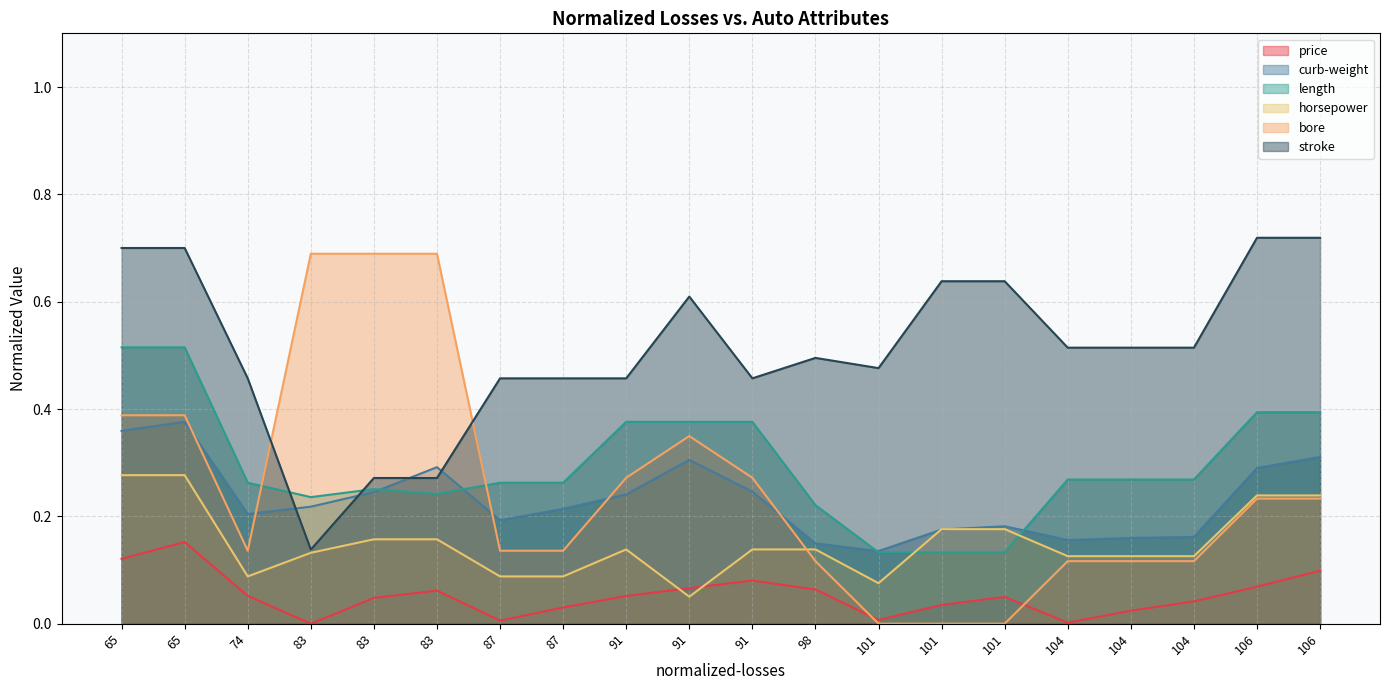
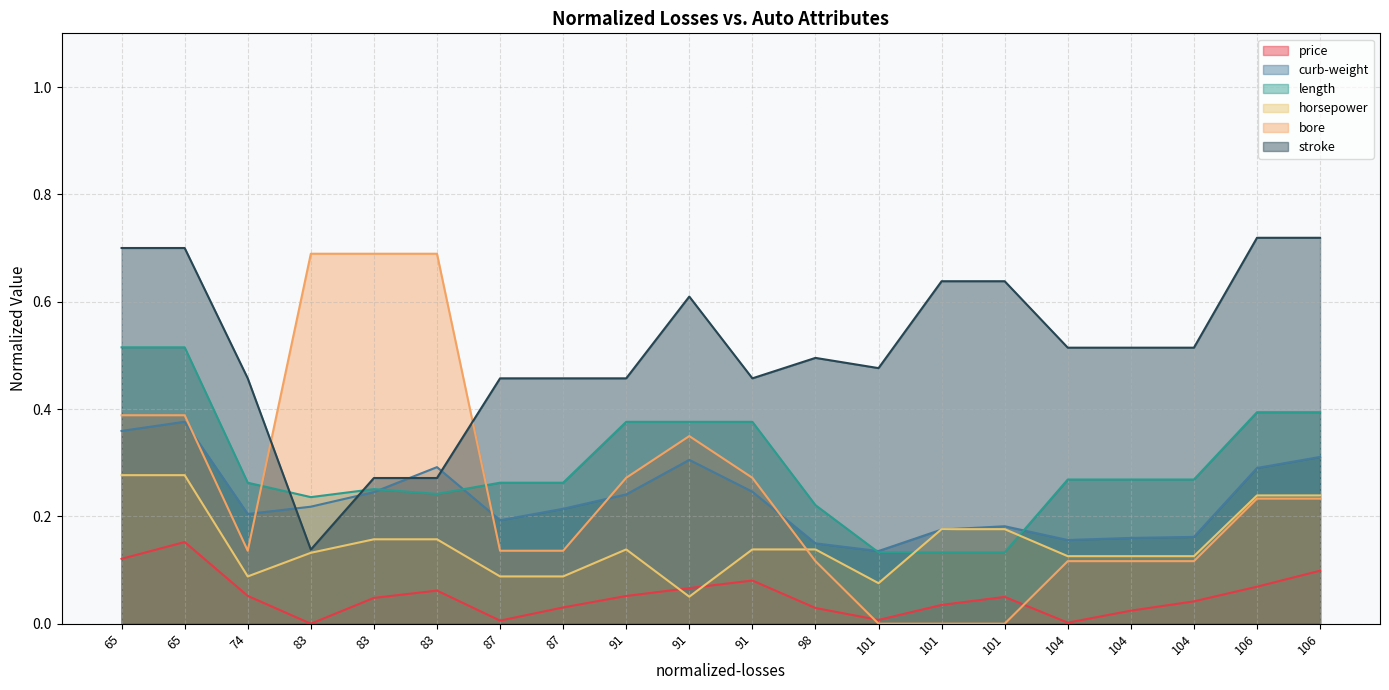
price, 98: 0.06 -> 0.03
